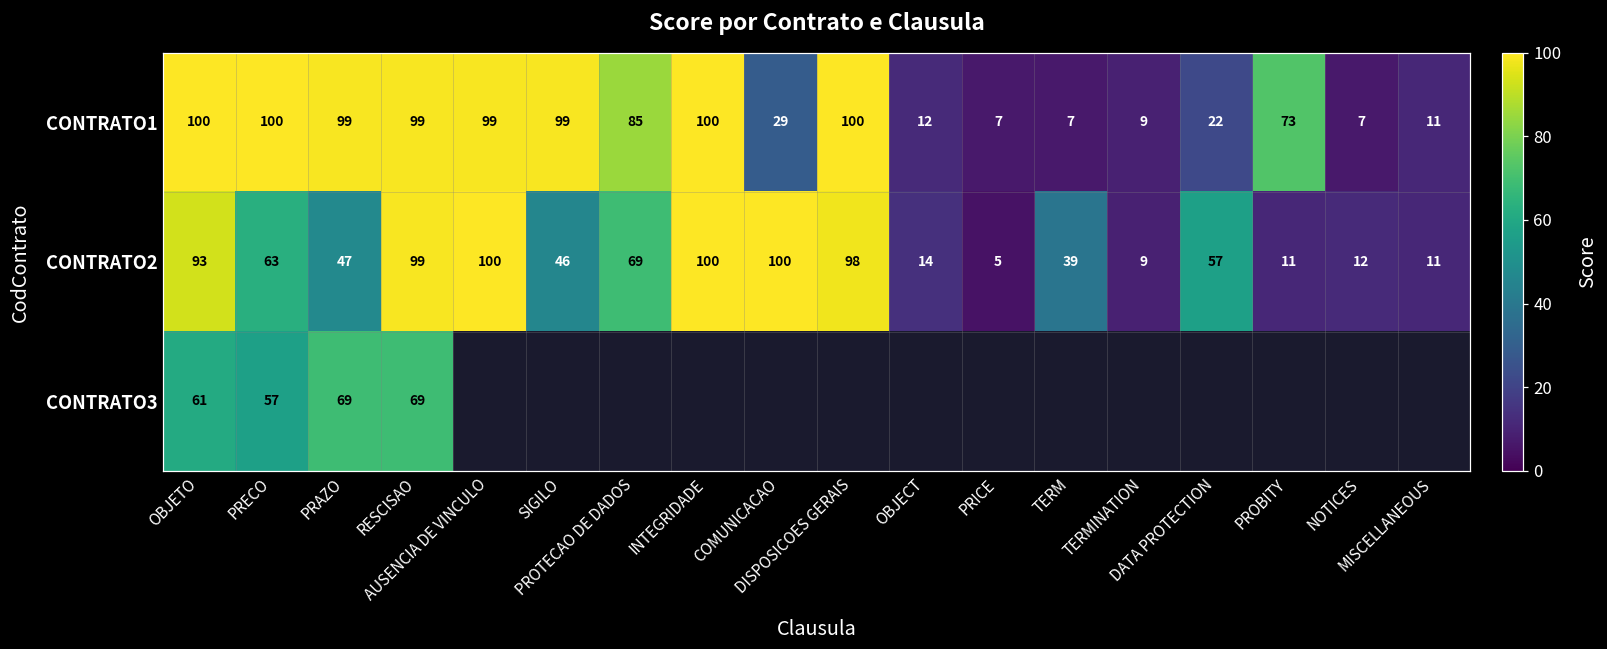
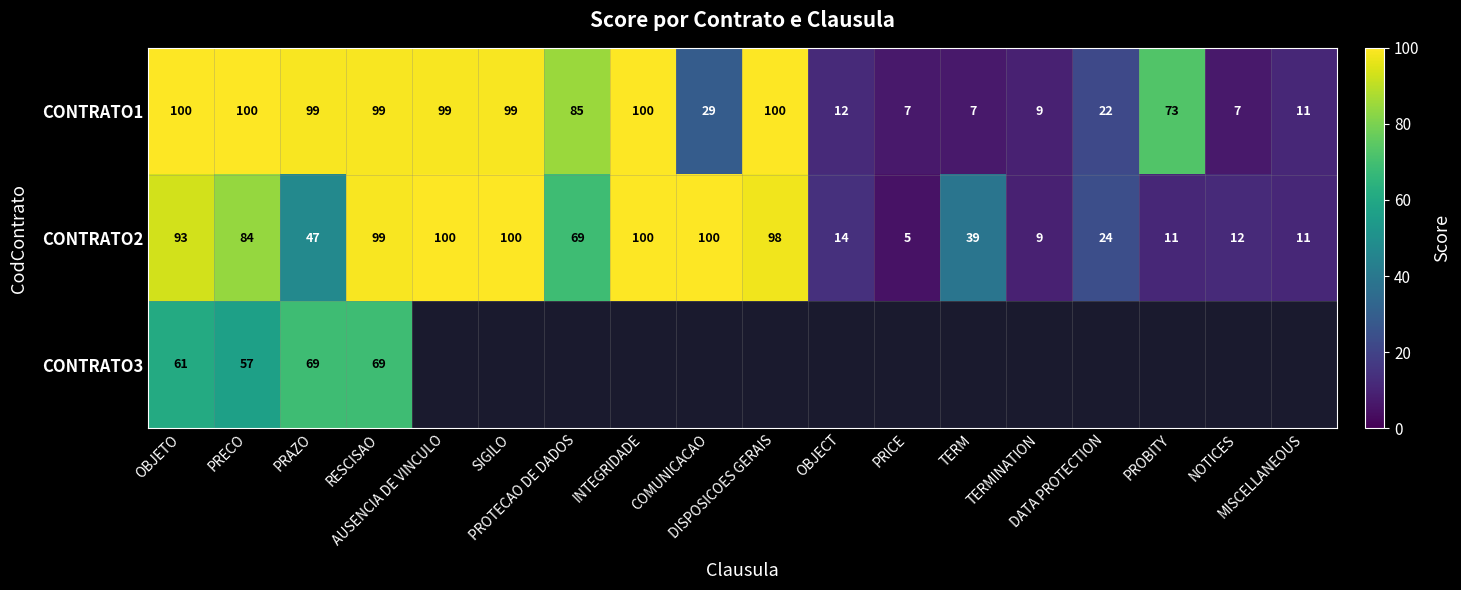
CONTRATO2, PRECO: 63 -> 84
CONTRATO2, SIGILO: 46 -> 100
CONTRATO2, DATA PROTECTION: 57 -> 24
